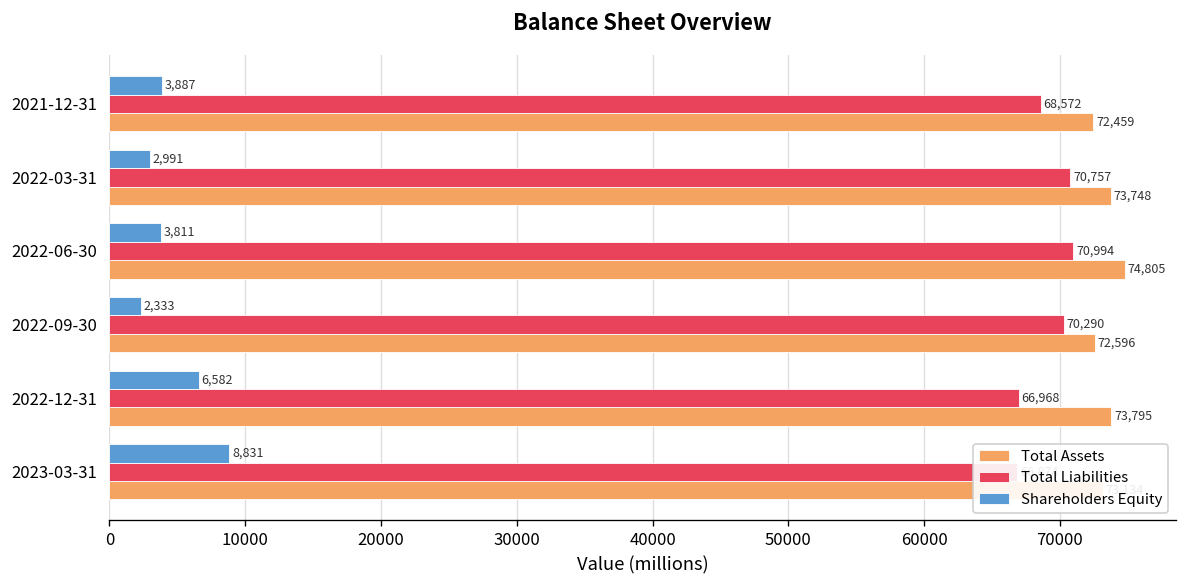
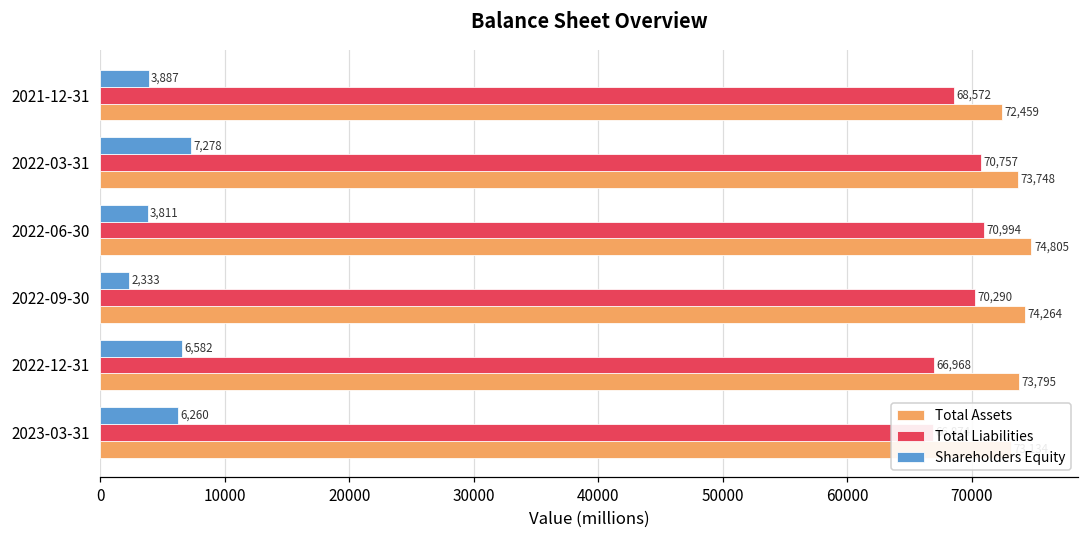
Shareholders Equity, 2022-03-31: 2,991 -> 7,278
Total Assets, 2022-09-30: 72,596 -> 74,264
Shareholders Equity, 2023-03-31: 8,831 -> 6,260
